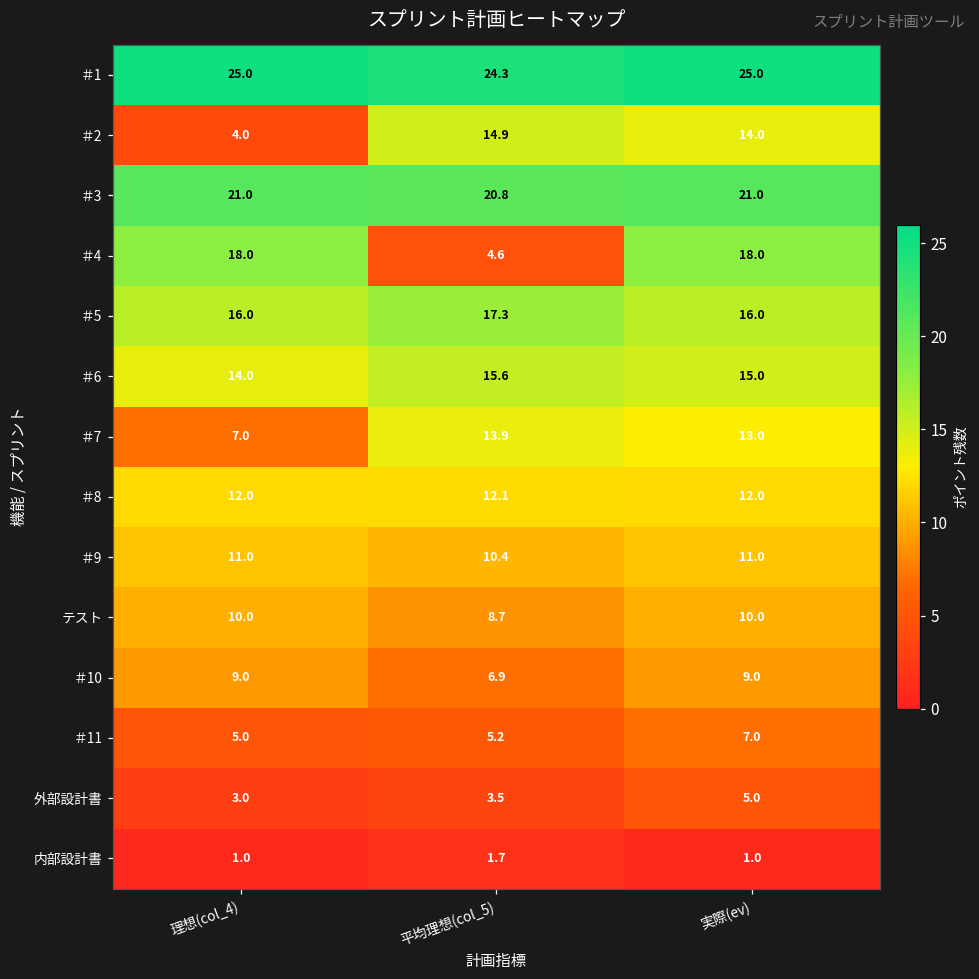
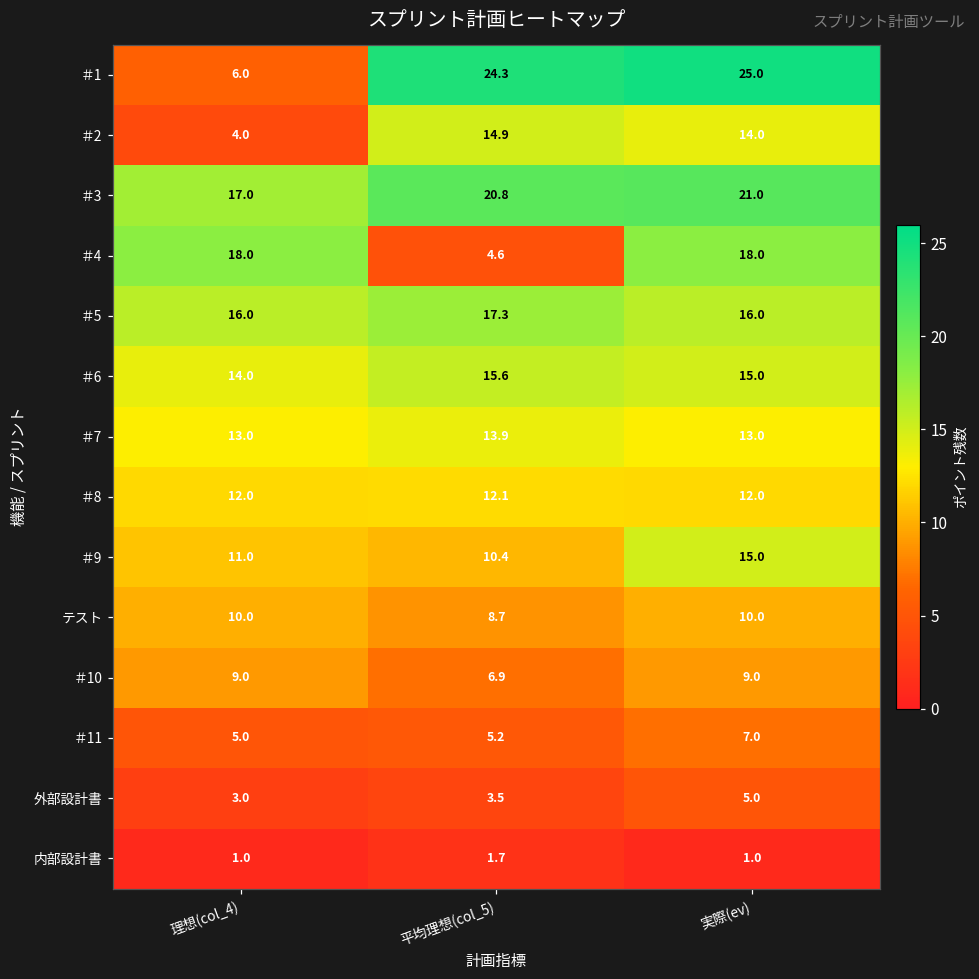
＃1, 理想(col_4): 25.0 -> 6.0
＃3, 理想(col_4): 21.0 -> 17.0
＃7, 理想(col_4): 7.0 -> 13.0
＃9, 実際(ev): 11.0 -> 15.0
